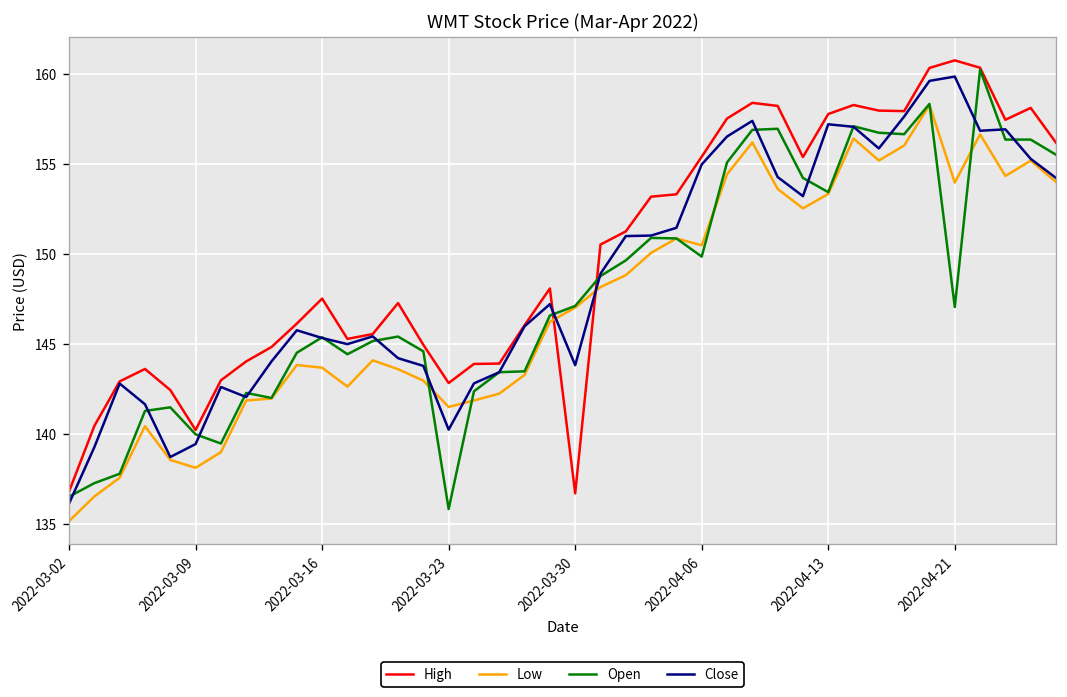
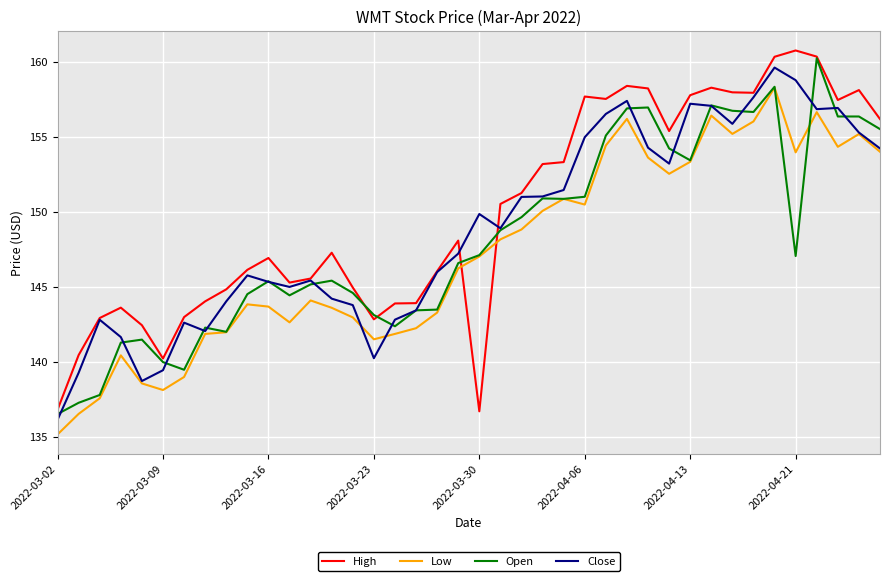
High, 2022-03-16: 147.5 -> 146.9
Open, 2022-03-23: 135.9 -> 143.1
Close, 2022-03-30: 143.8 -> 149.9
High, 2022-04-06: 155.4 -> 157.7
Open, 2022-04-06: 149.9 -> 151.0
Close, 2022-04-21: 159.9 -> 158.8
